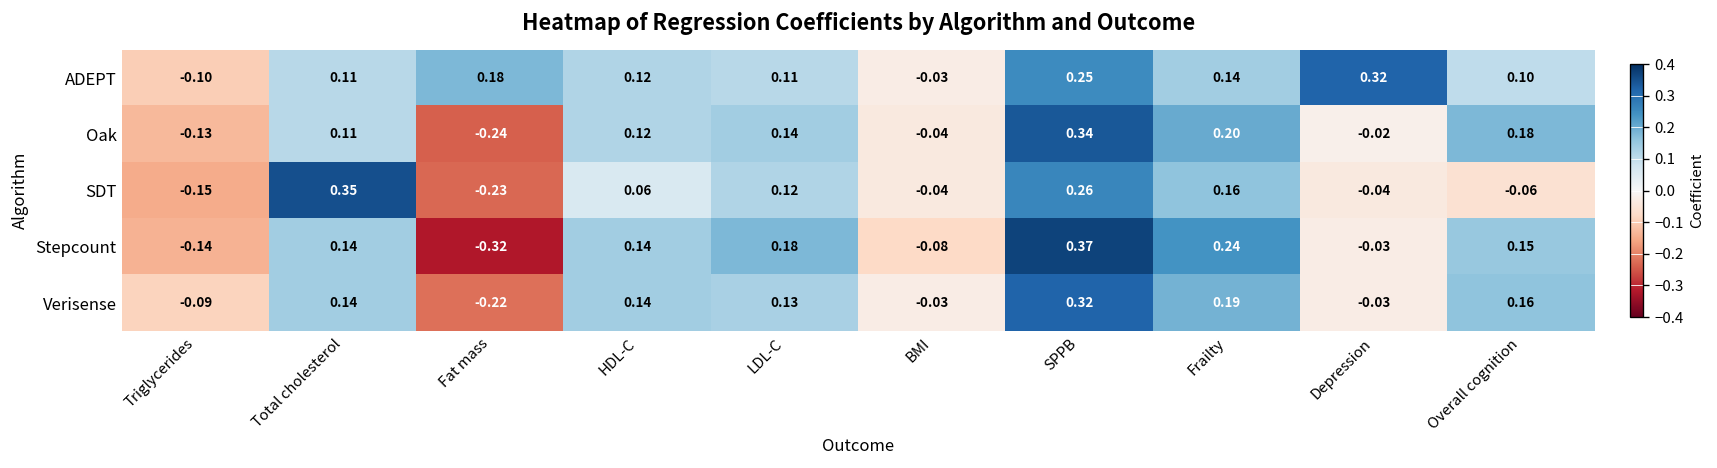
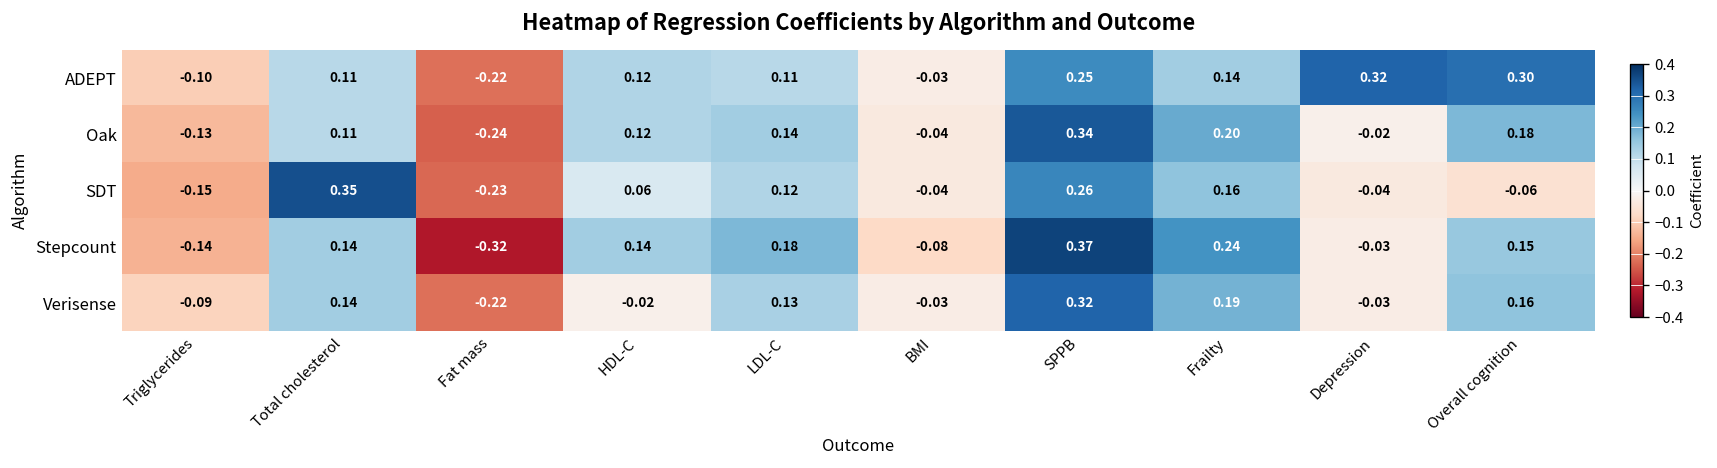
ADEPT, Fat mass: 0.18 -> -0.22
ADEPT, Overall cognition: 0.10 -> 0.30
Verisense, HDL-C: 0.14 -> -0.02
